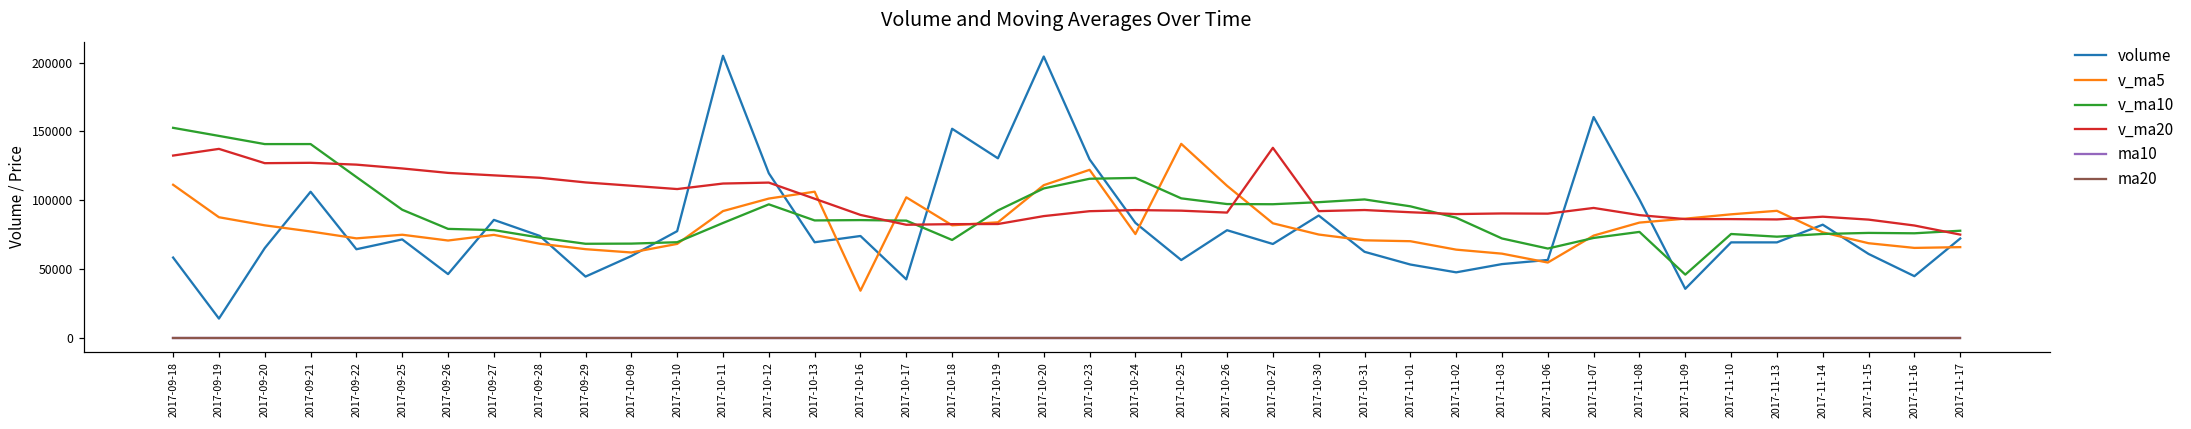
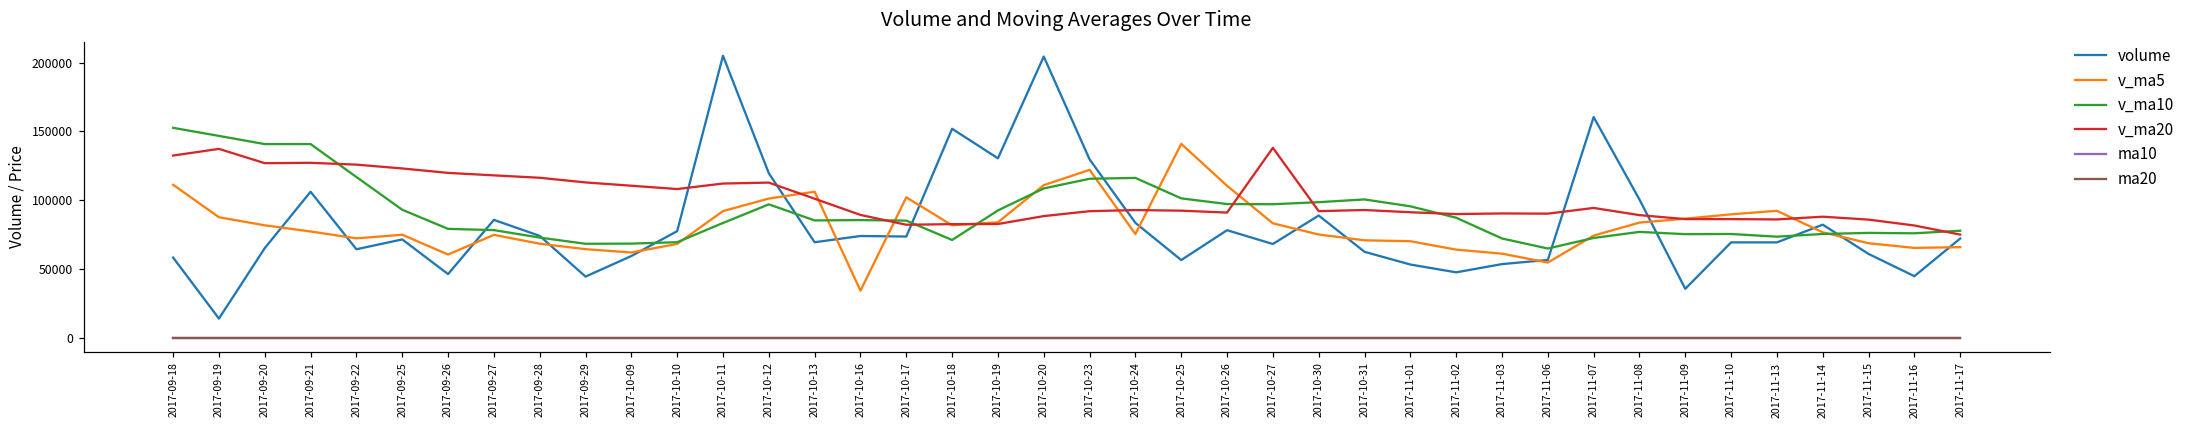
v_ma5, 2017-09-26: 71000 -> 60000
volume, 2017-10-17: 42000 -> 74000
v_ma10, 2017-11-09: 46000 -> 75000
